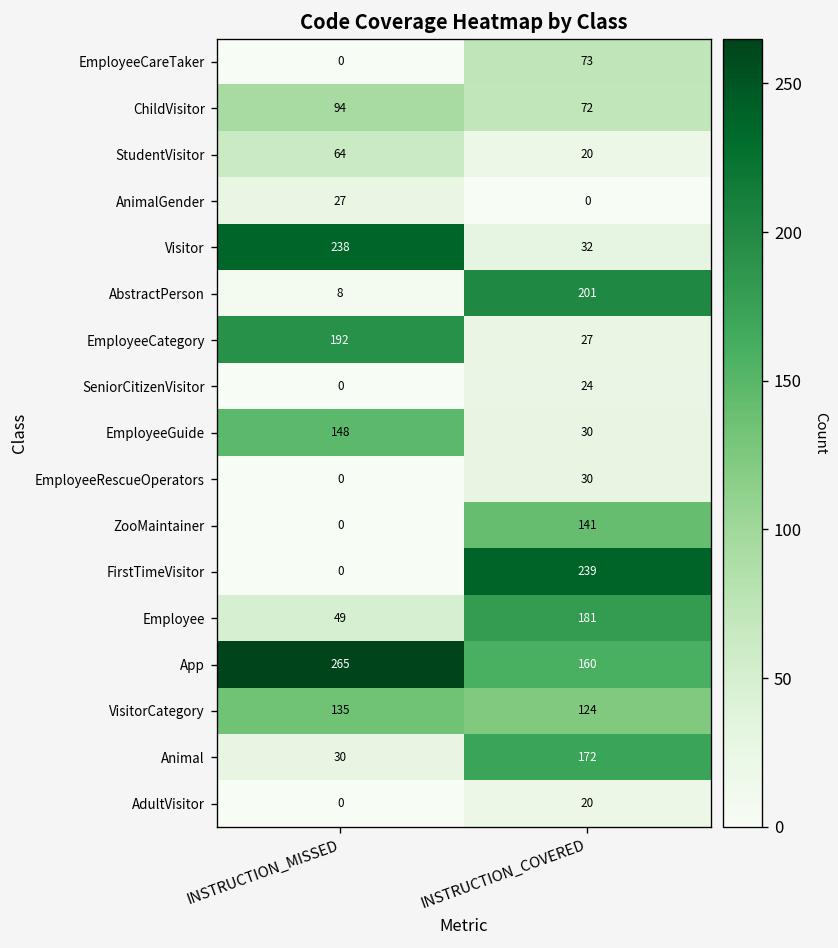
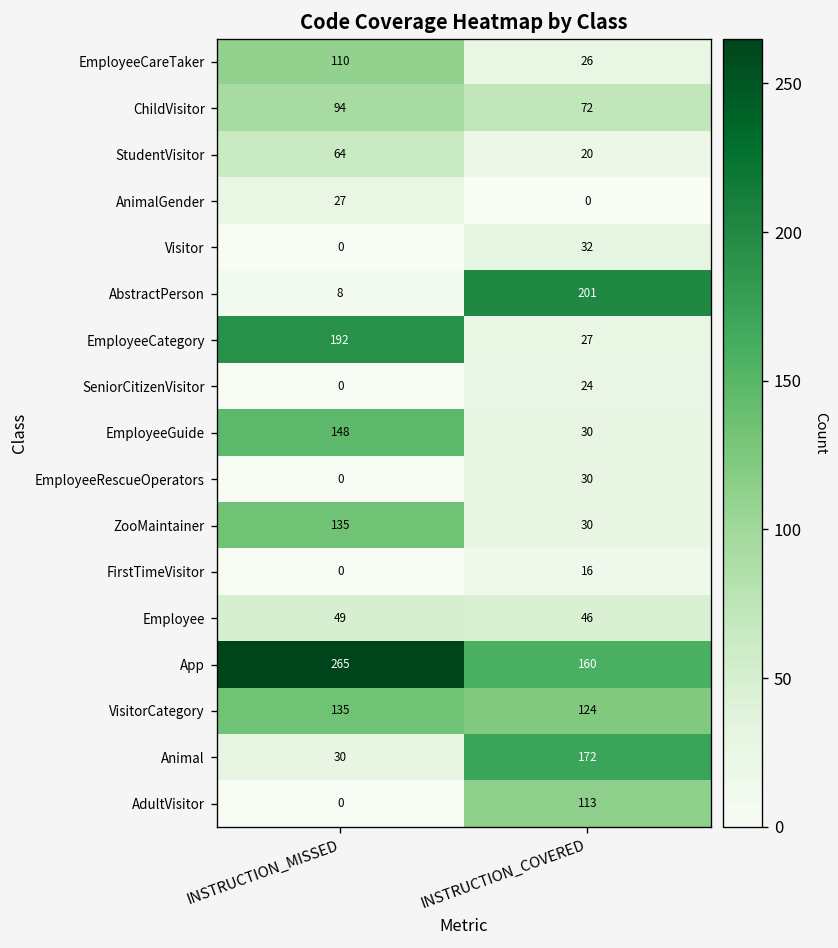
EmployeeCareTaker, INSTRUCTION_MISSED: 0 -> 110
EmployeeCareTaker, INSTRUCTION_COVERED: 73 -> 26
Visitor, INSTRUCTION_MISSED: 238 -> 0
ZooMaintainer, INSTRUCTION_MISSED: 0 -> 135
ZooMaintainer, INSTRUCTION_COVERED: 141 -> 30
FirstTimeVisitor, INSTRUCTION_COVERED: 239 -> 16
Employee, INSTRUCTION_COVERED: 181 -> 46
AdultVisitor, INSTRUCTION_COVERED: 20 -> 113
